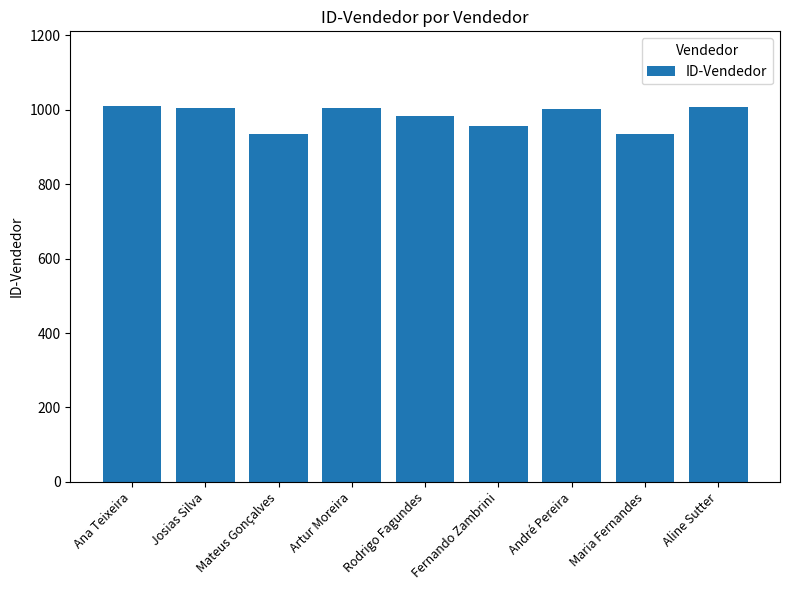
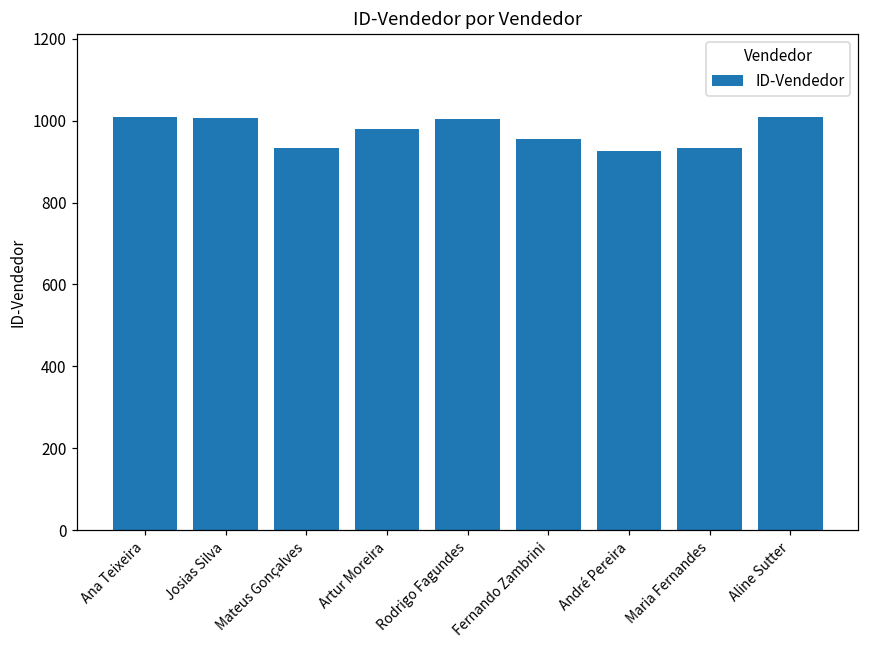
Artur Moreira: 1000 -> 980
Rodrigo Fagundes: 980 -> 1010
André Pereira: 1000 -> 930
